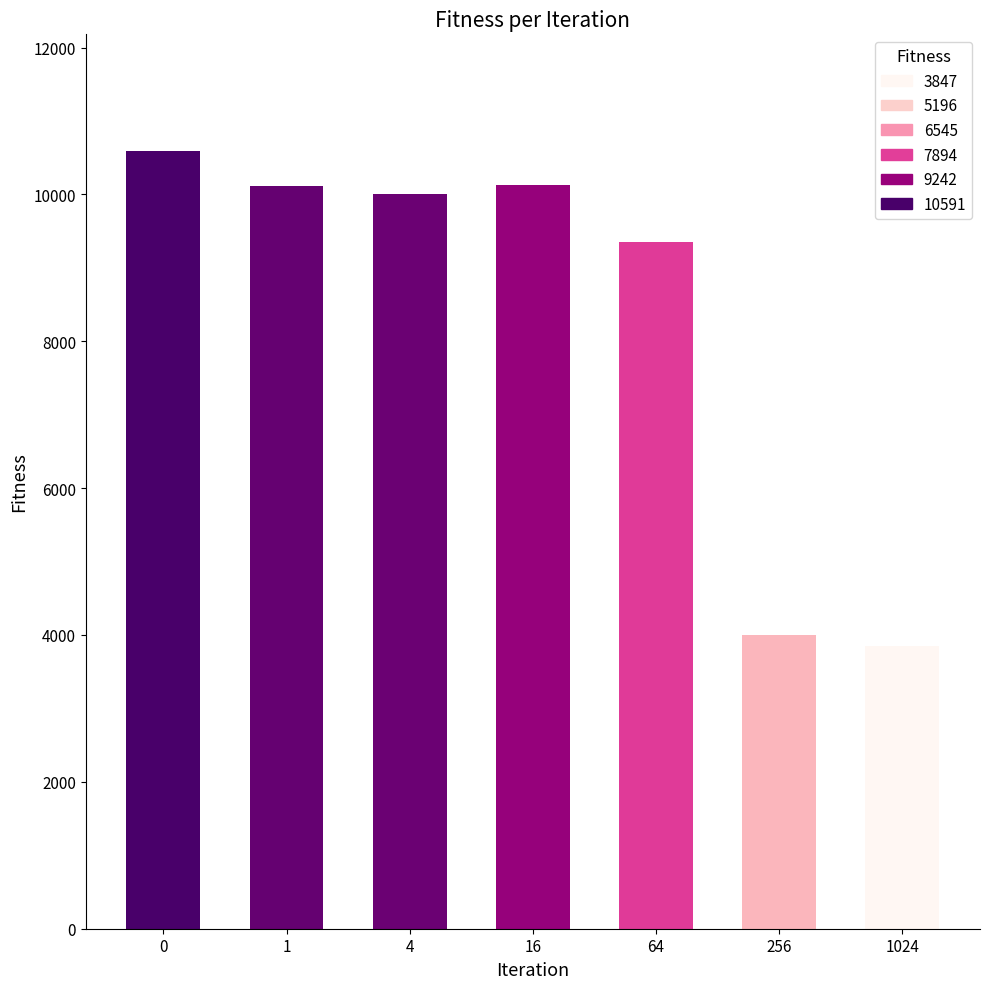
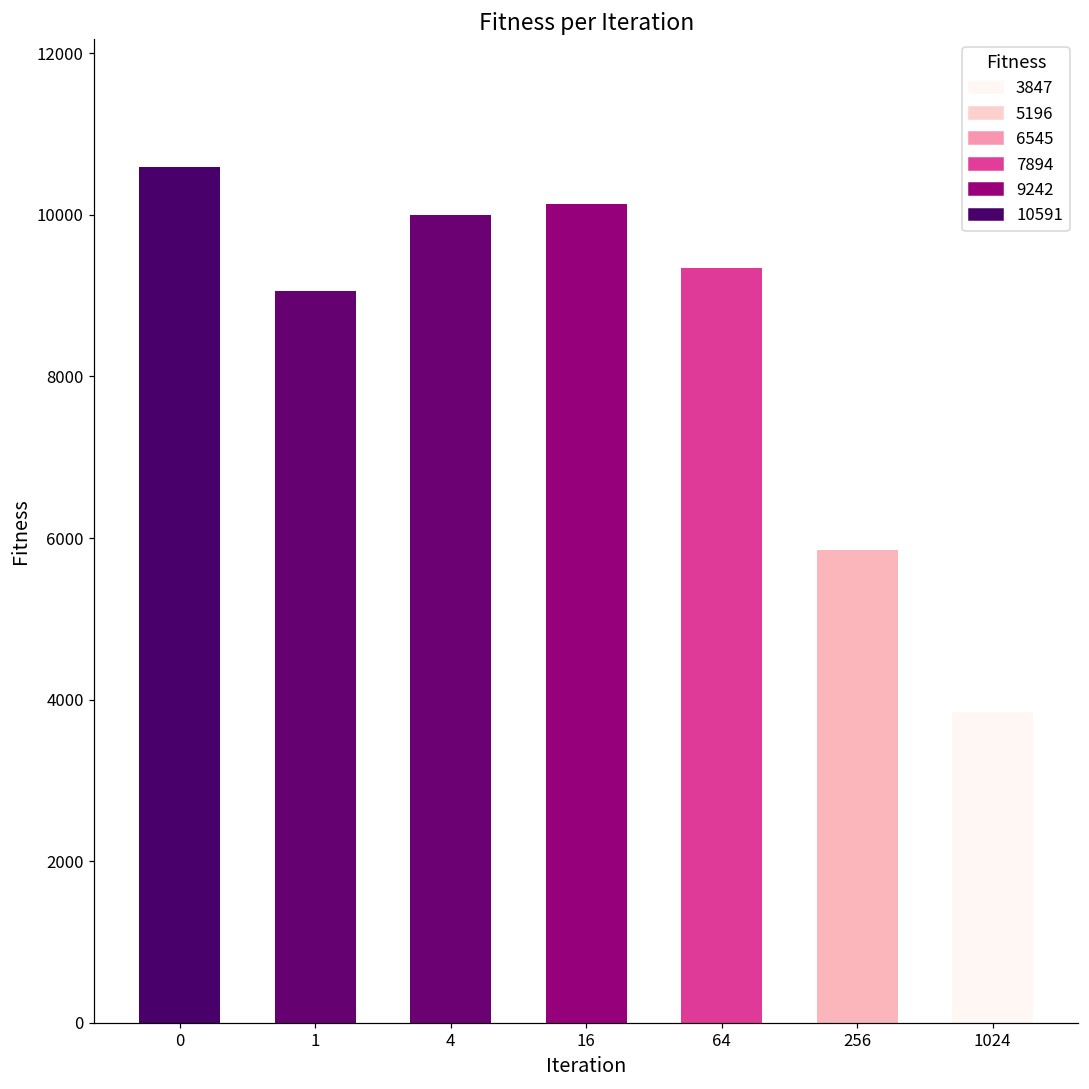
1: 10100 -> 9100
256: 4000 -> 5900
